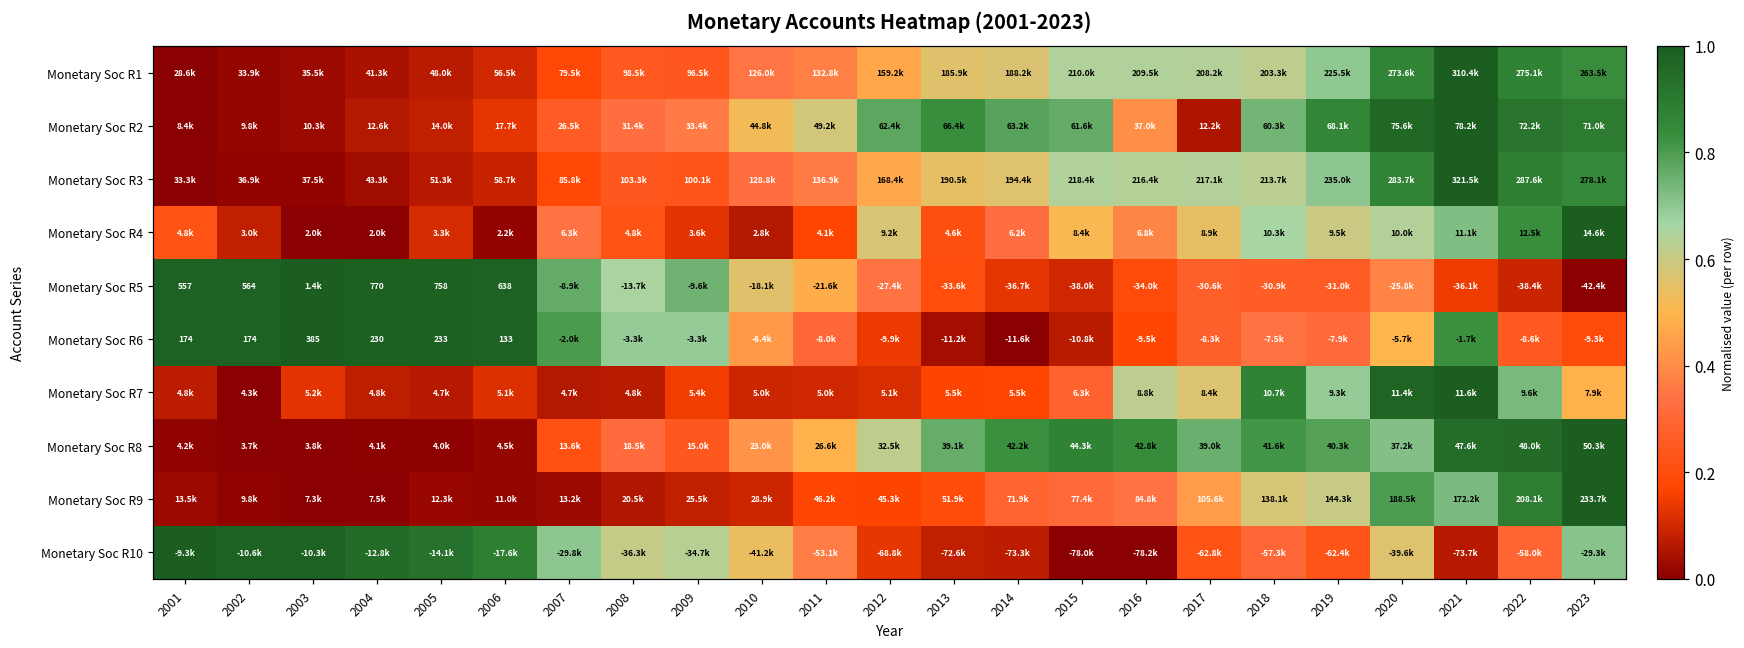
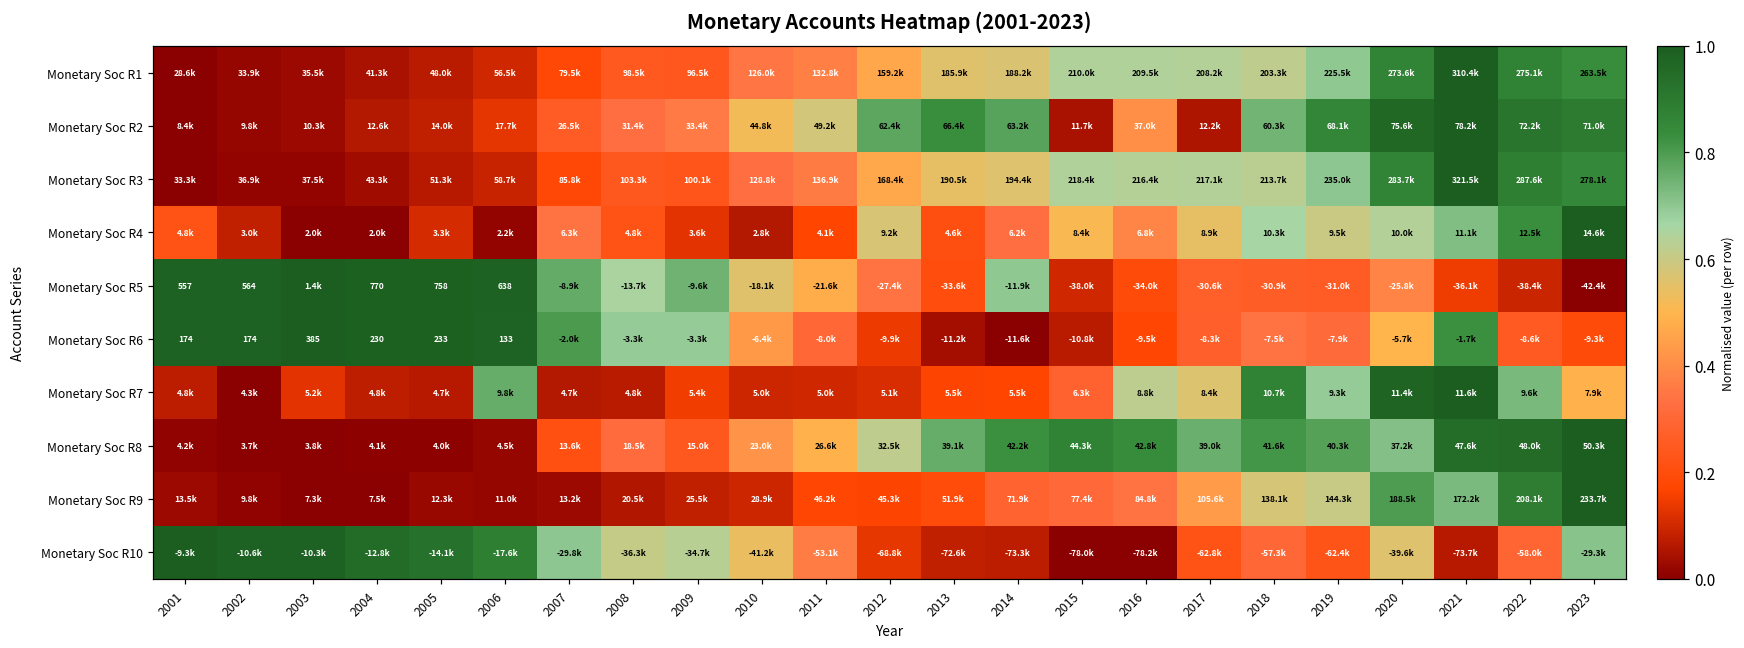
Monetary Soc R2, 2015: 61.6k -> 11.7k
Monetary Soc R5, 2014: -36.7k -> -11.9k
Monetary Soc R7, 2006: 5.1k -> 9.8k
